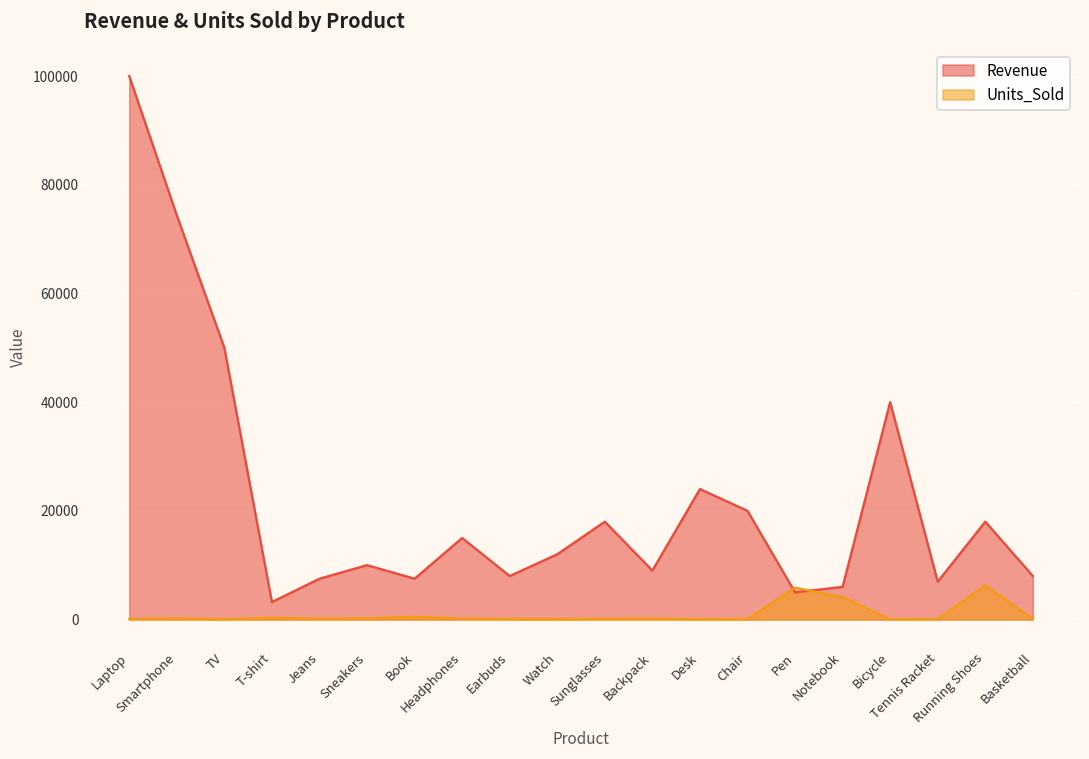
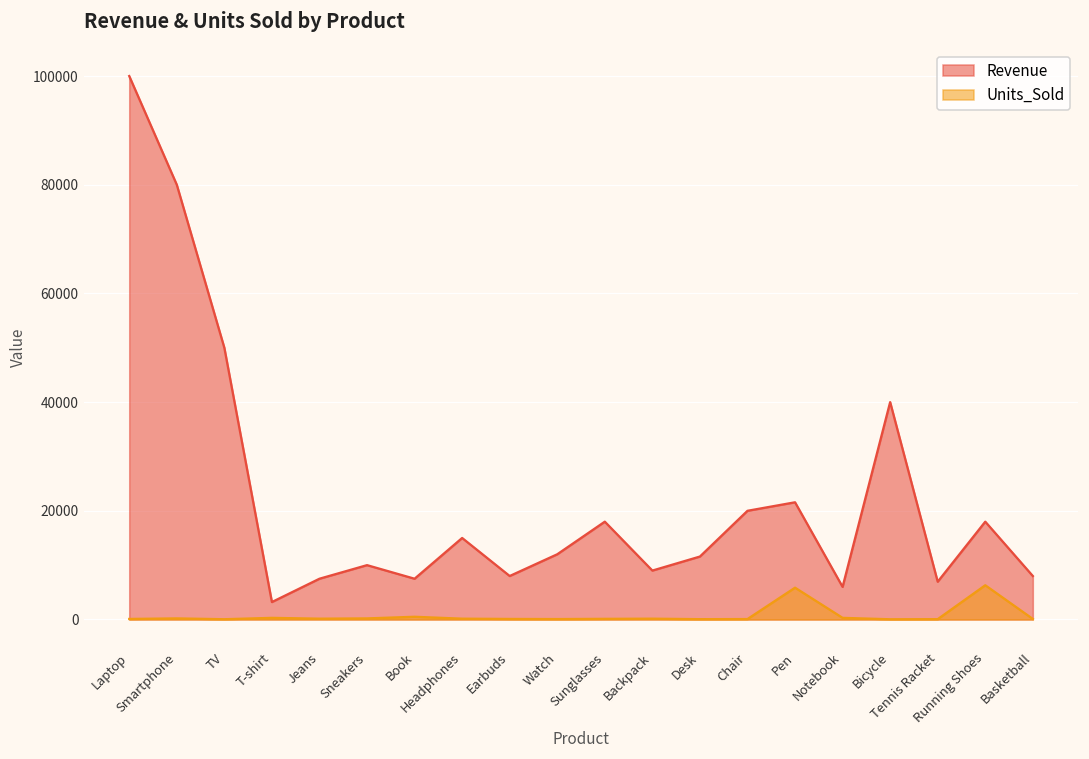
Revenue, Smartphone: 74000 -> 80000
Revenue, Desk: 24000 -> 12000
Revenue, Pen: 5000 -> 22000
Units_Sold, Notebook: 4000 -> 0
